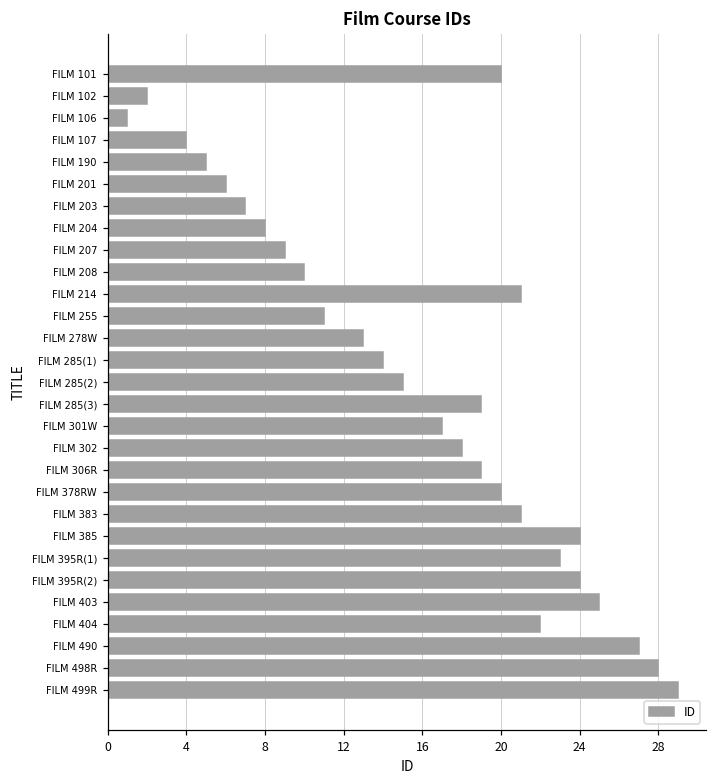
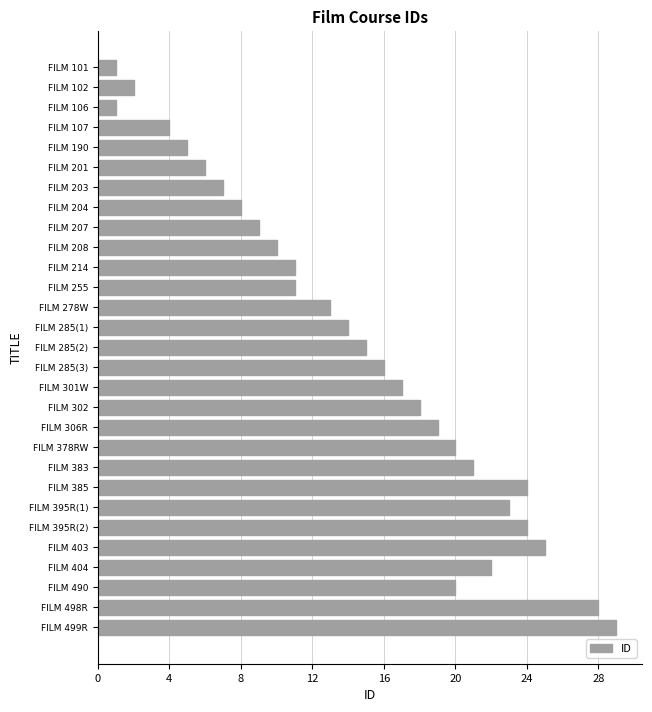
FILM 101: 20 -> 1
FILM 214: 21 -> 11
FILM 285(3): 19 -> 16
FILM 490: 27 -> 20
